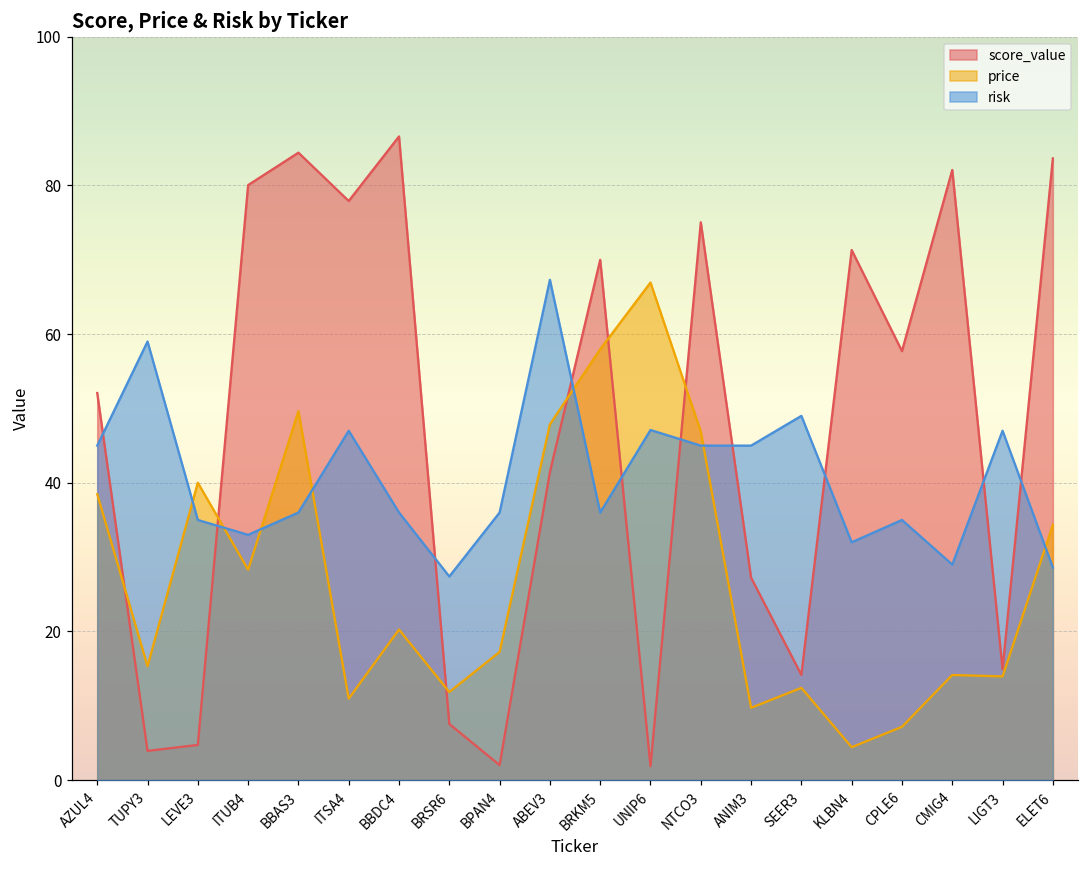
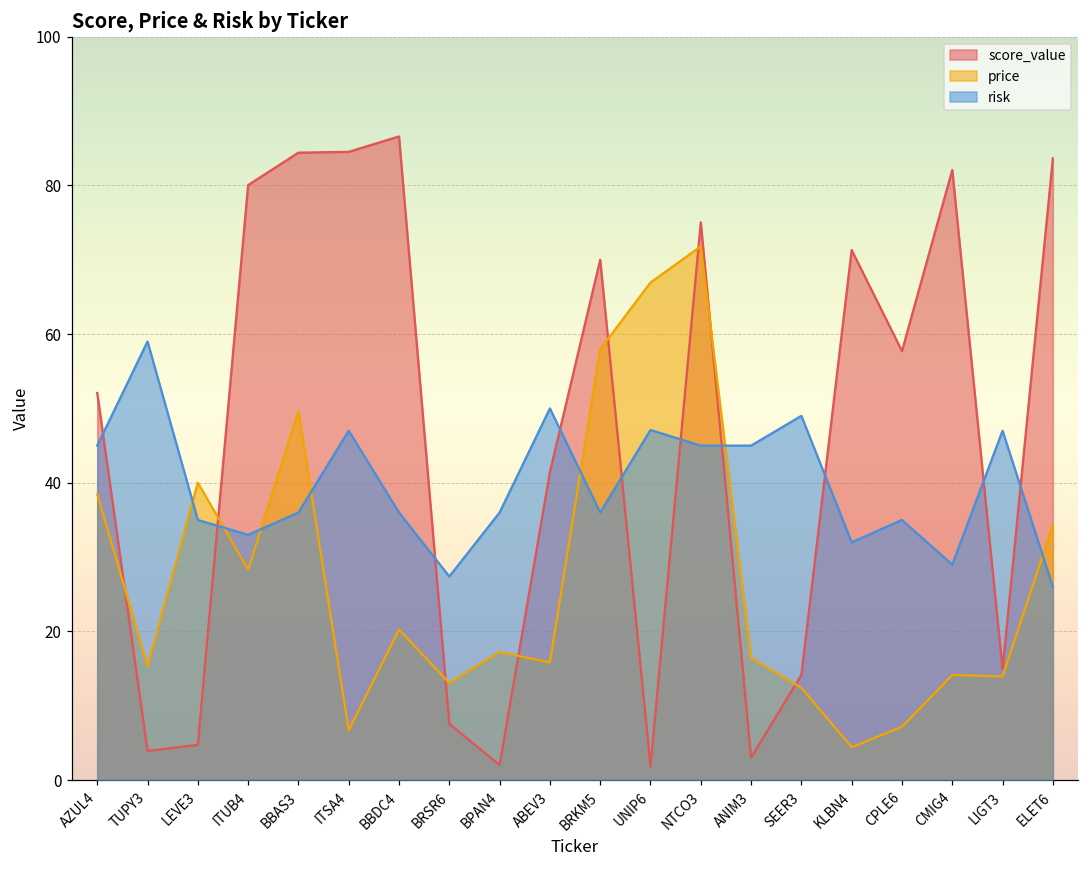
score_value, ITSA4: 78 -> 85
price, ITSA4: 11 -> 7
price, BRSR6: 12 -> 13
price, ABEV3: 48 -> 16
risk, ABEV3: 67 -> 50
price, NTCO3: 47 -> 72
score_value, ANIM3: 27 -> 3
price, ANIM3: 10 -> 16
risk, ELET6: 29 -> 26
